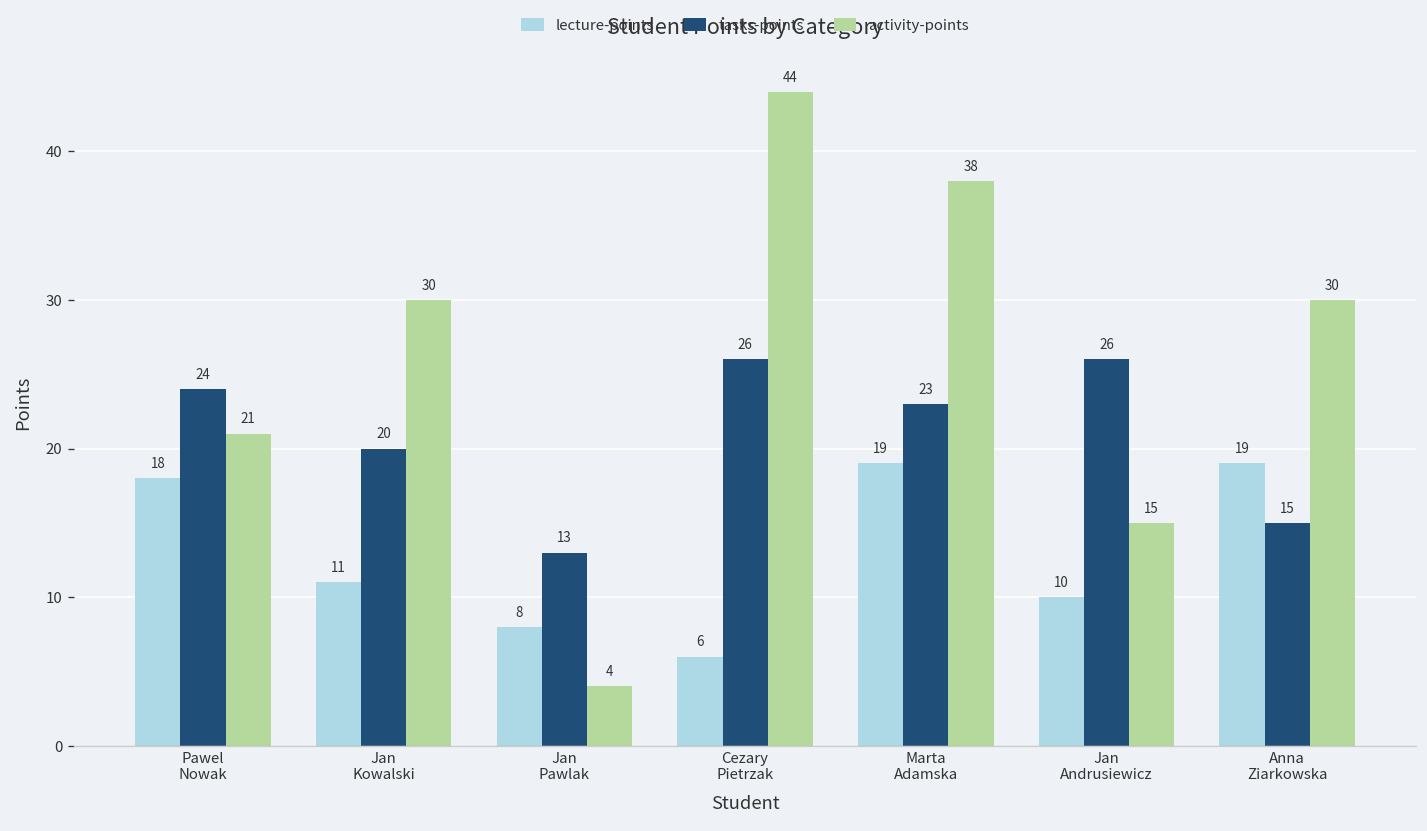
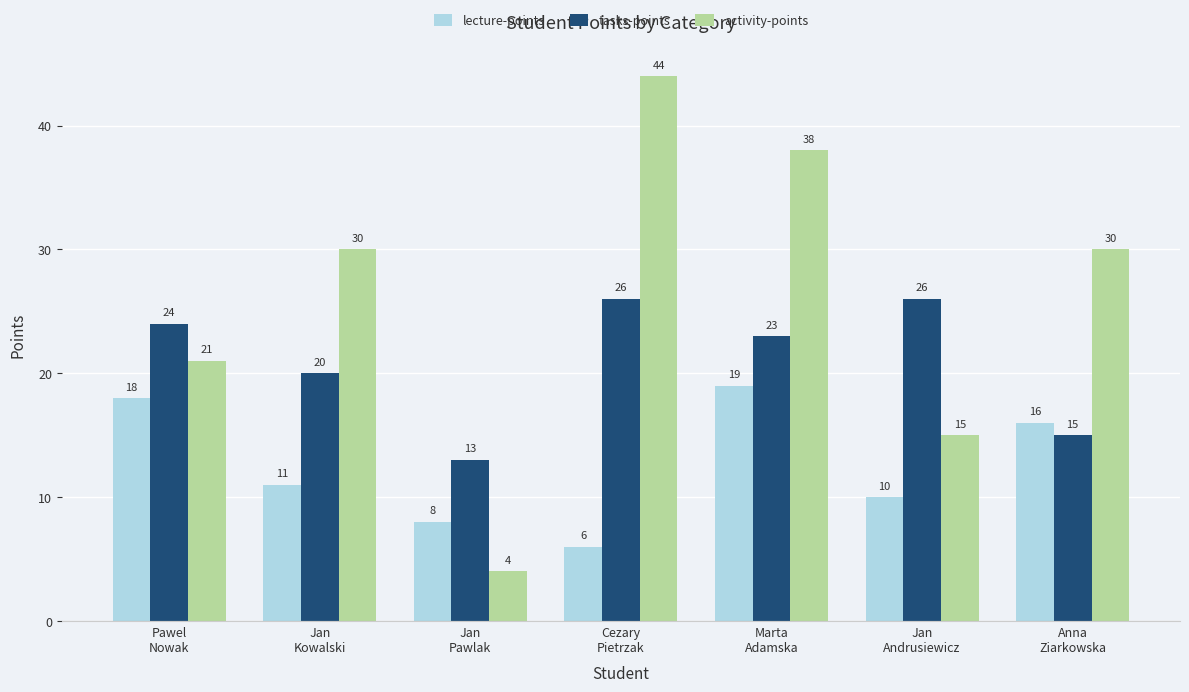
lecture-points, Anna Ziarkowska: 19 -> 16
